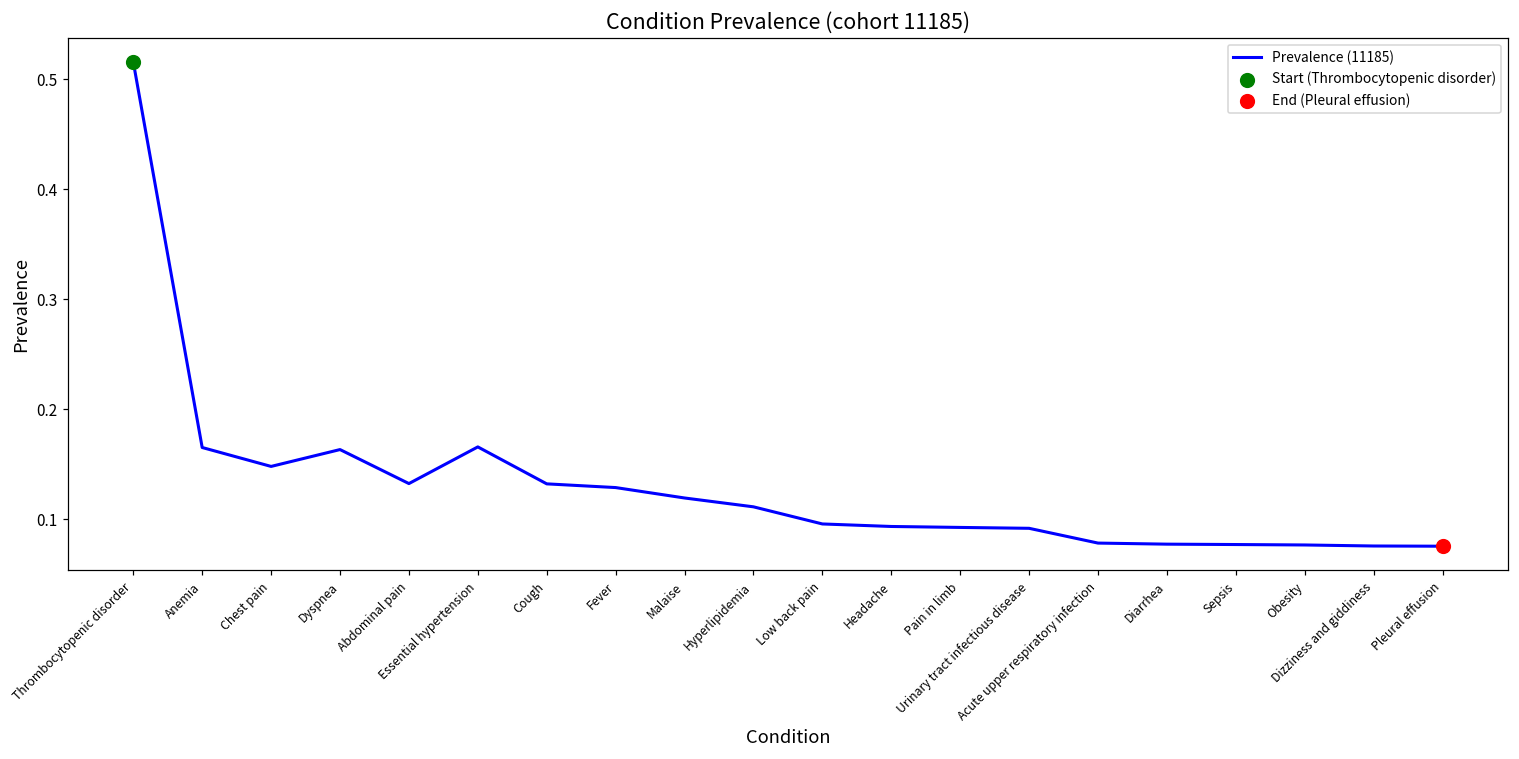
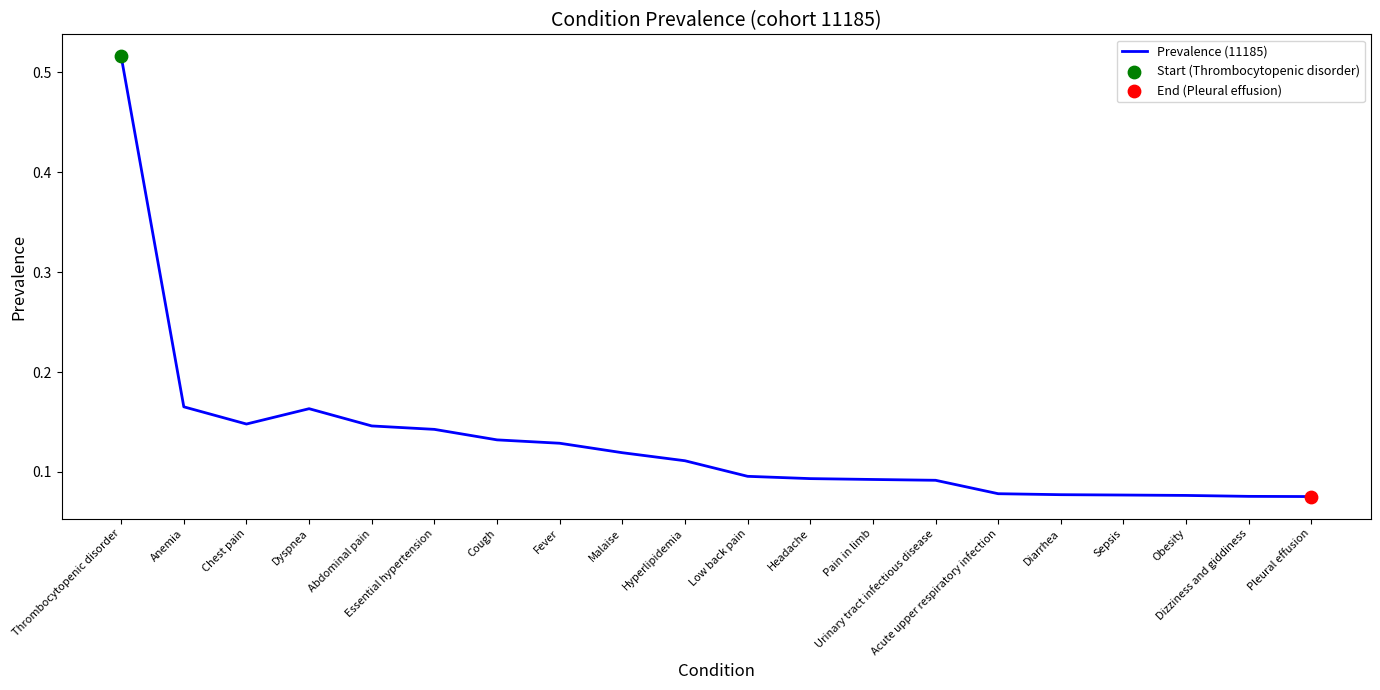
Prevalence (11185), Abdominal pain: 0.13 -> 0.15
Prevalence (11185), Essential hypertension: 0.17 -> 0.14
